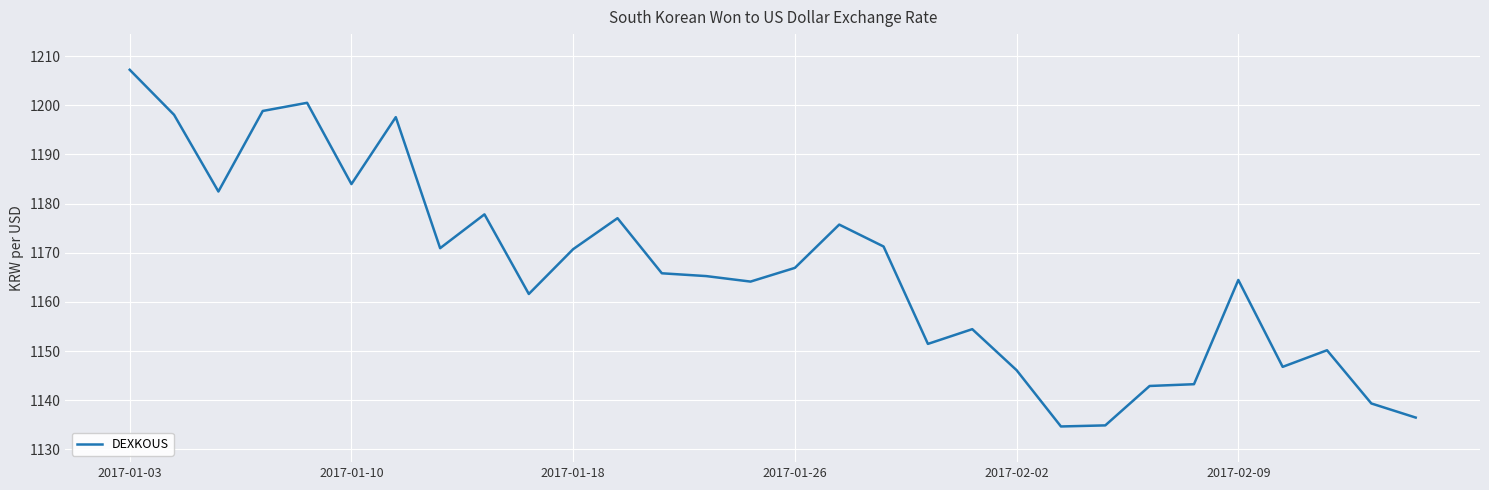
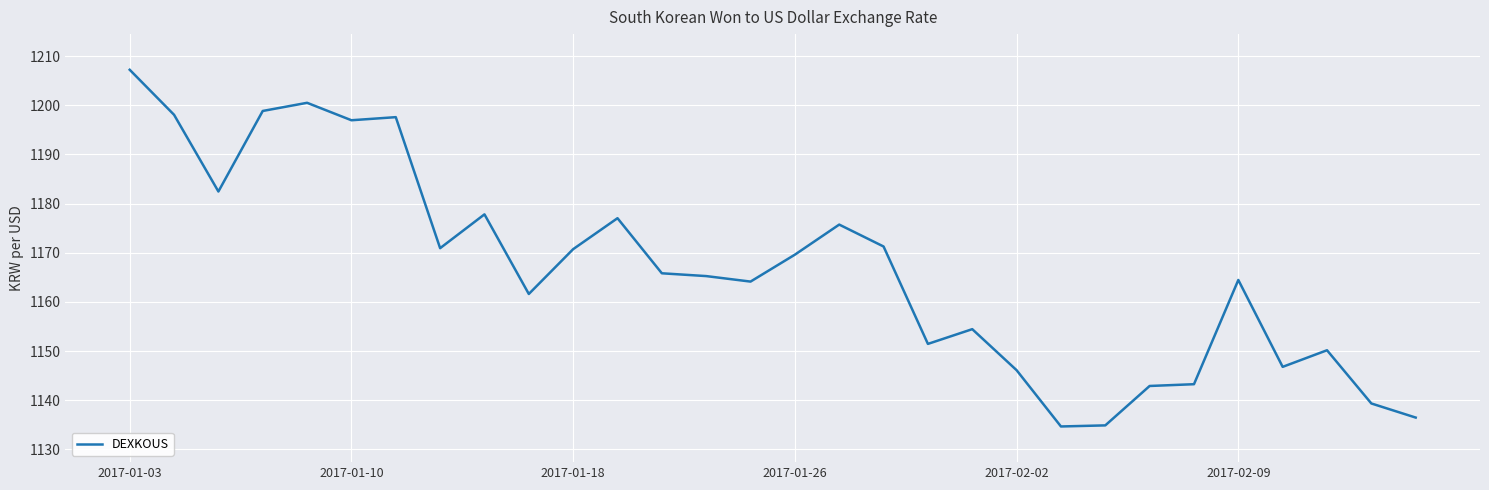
2017-01-10: 1184 -> 1197
2017-01-26: 1167 -> 1170
